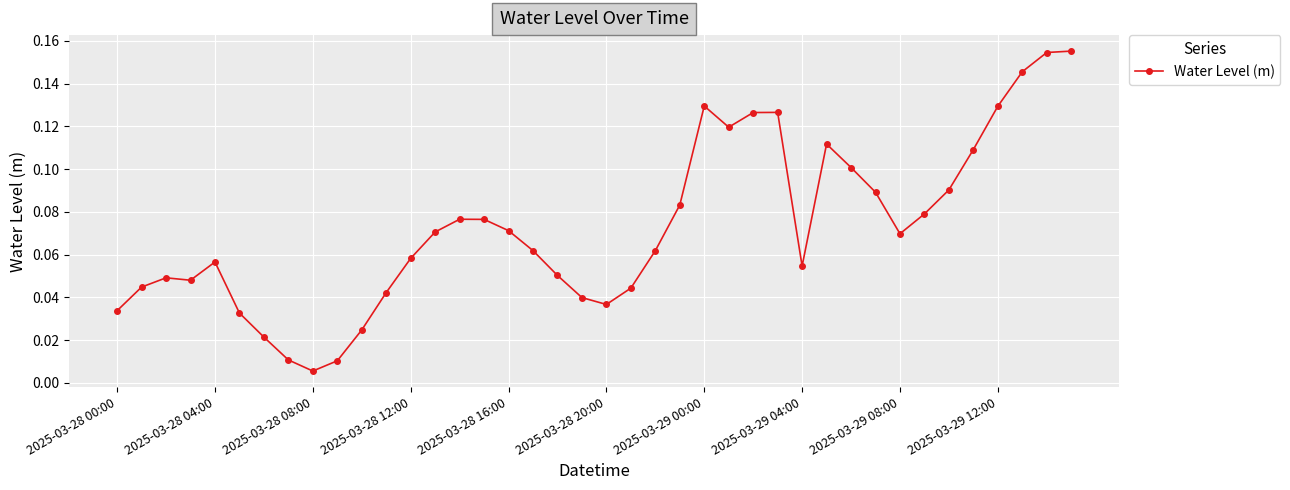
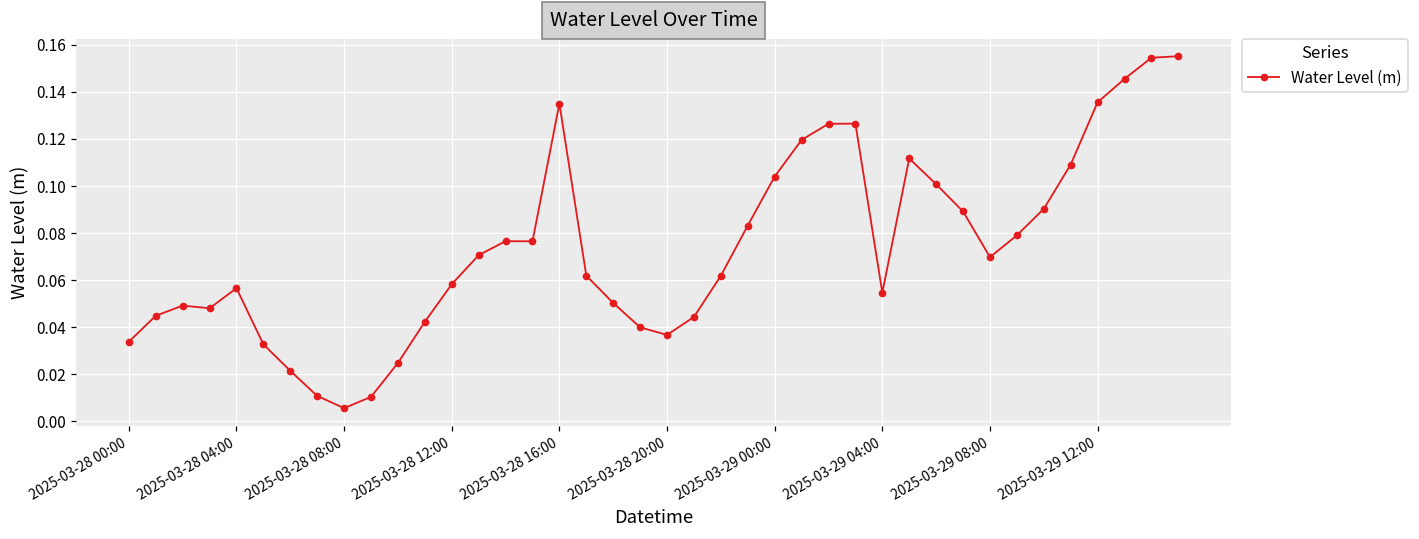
2025-03-28 16:00: 0.071 -> 0.135
2025-03-29 00:00: 0.130 -> 0.104
2025-03-29 12:00: 0.129 -> 0.136
